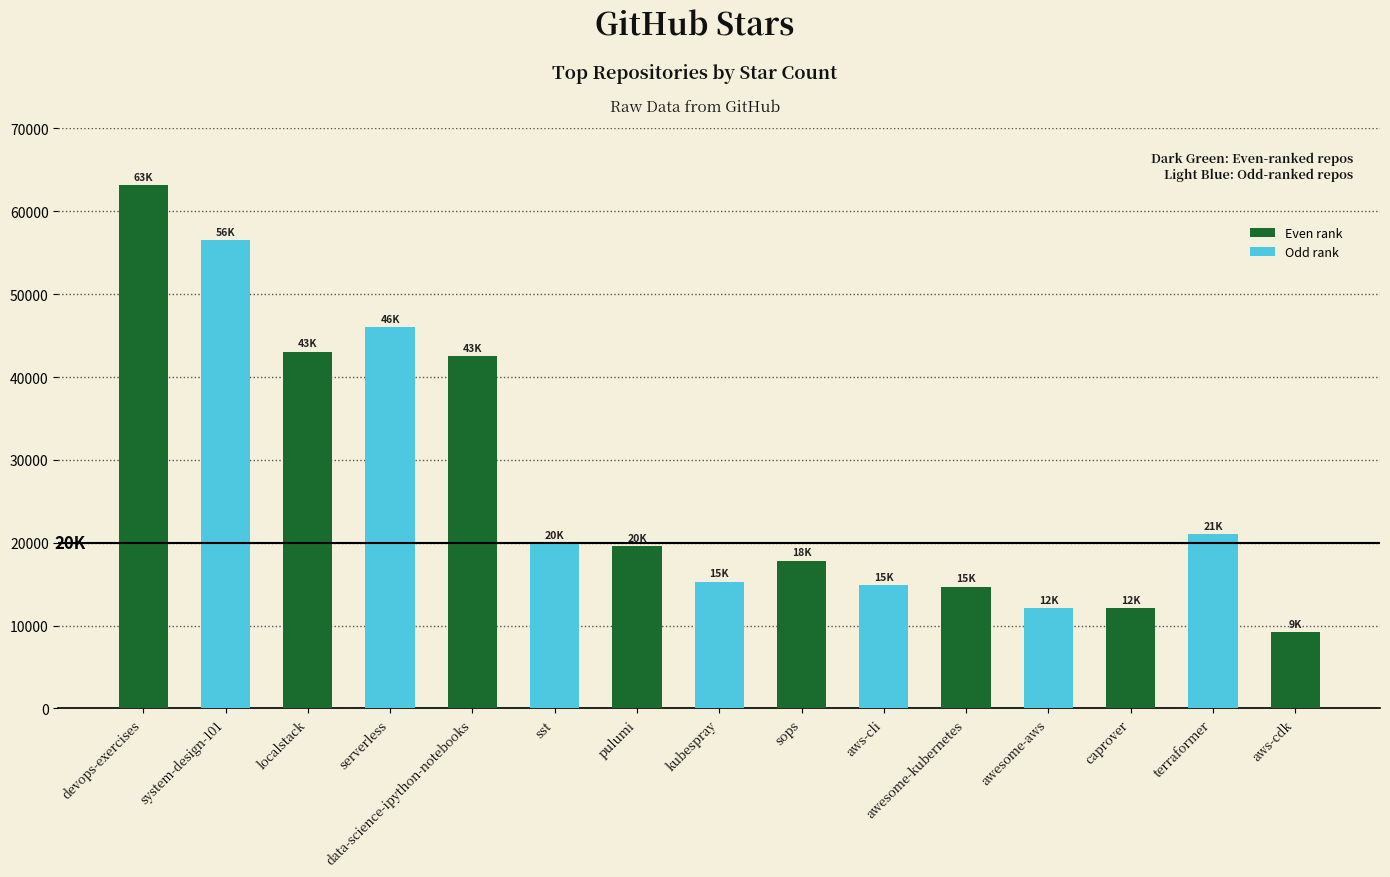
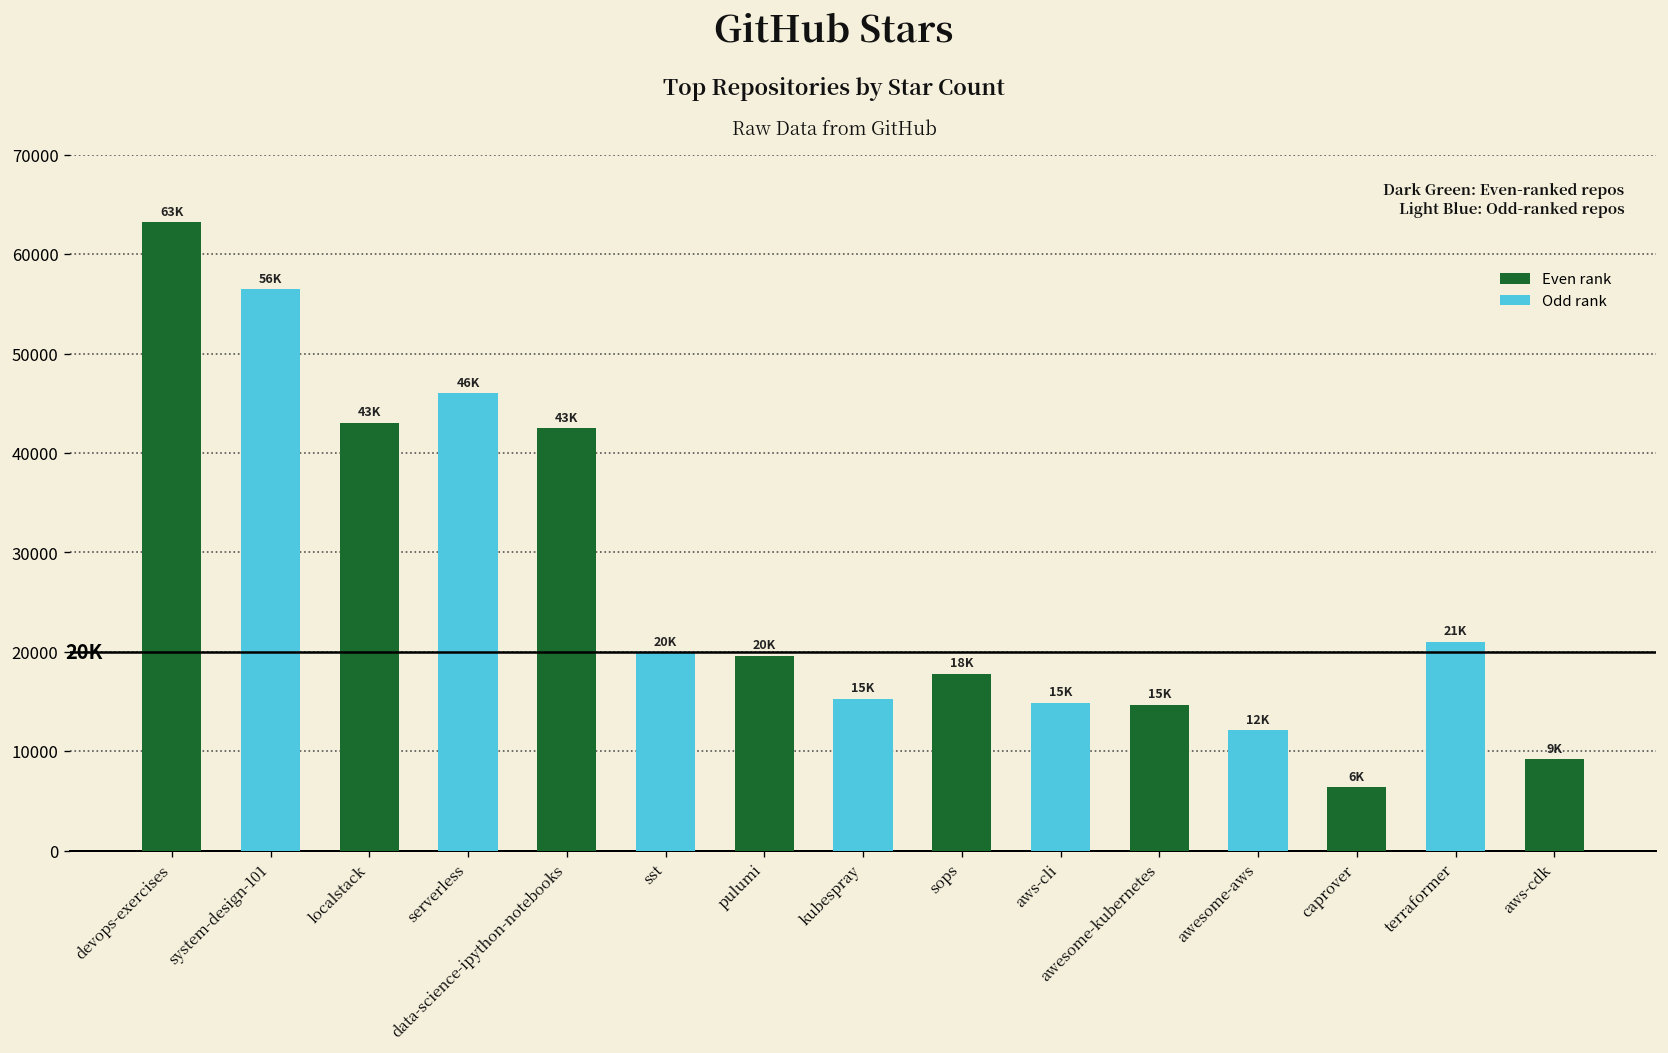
caprover: 12K -> 6K
